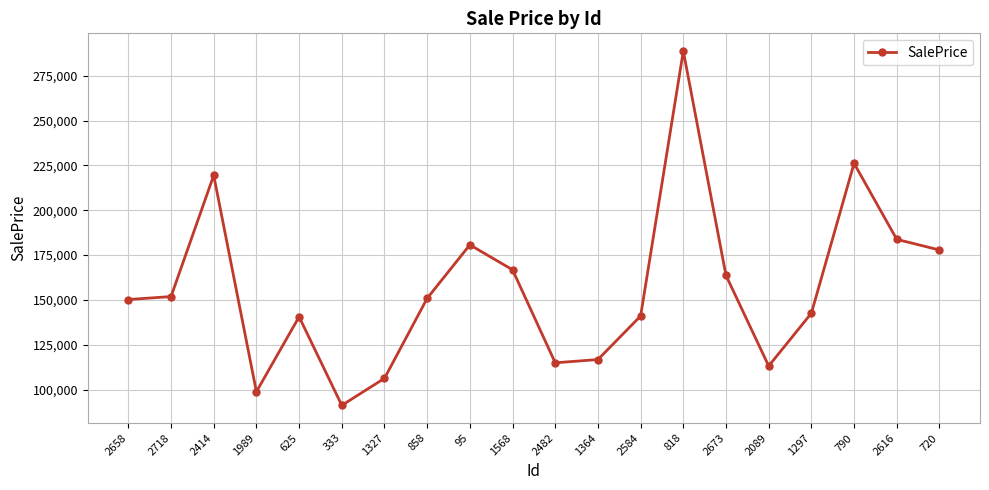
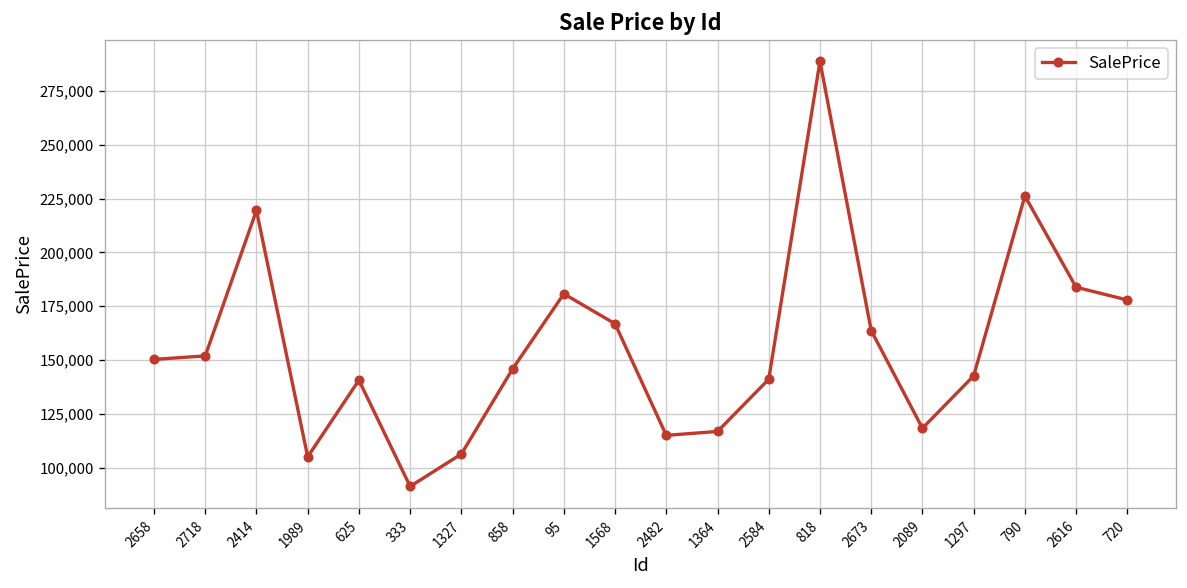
1989: 99,000 -> 105,000
858: 151,000 -> 146,000
2089: 113,000 -> 118,000
